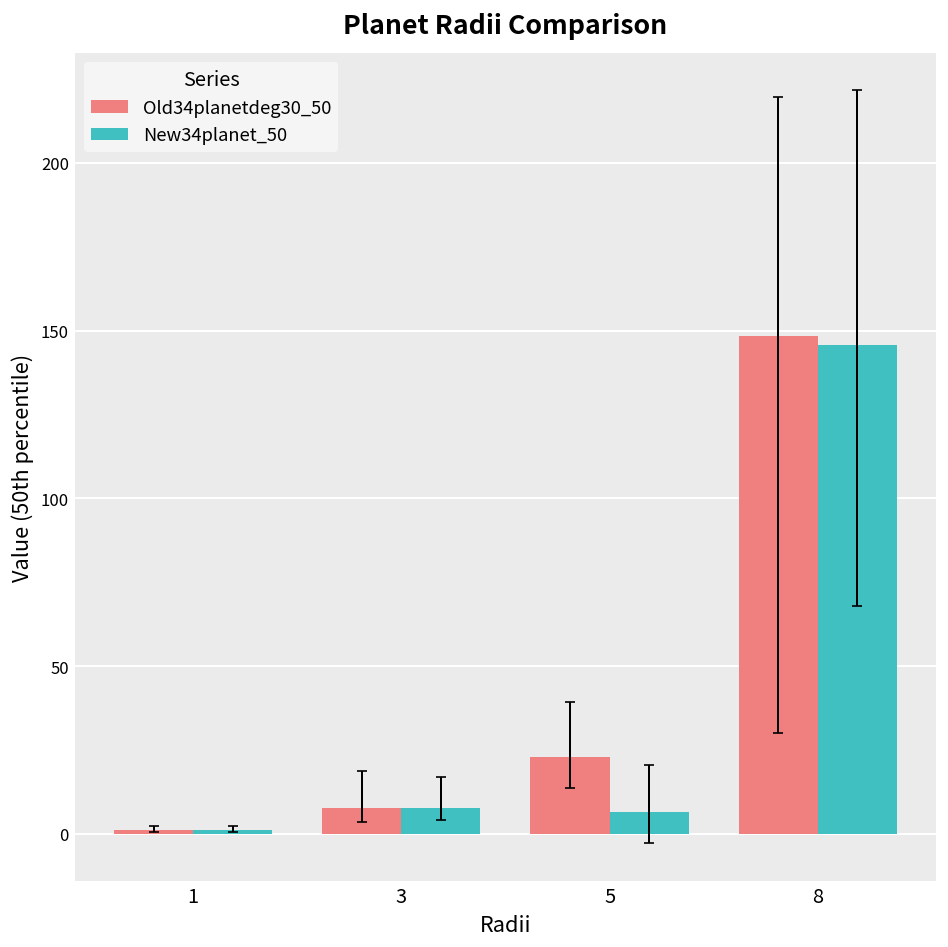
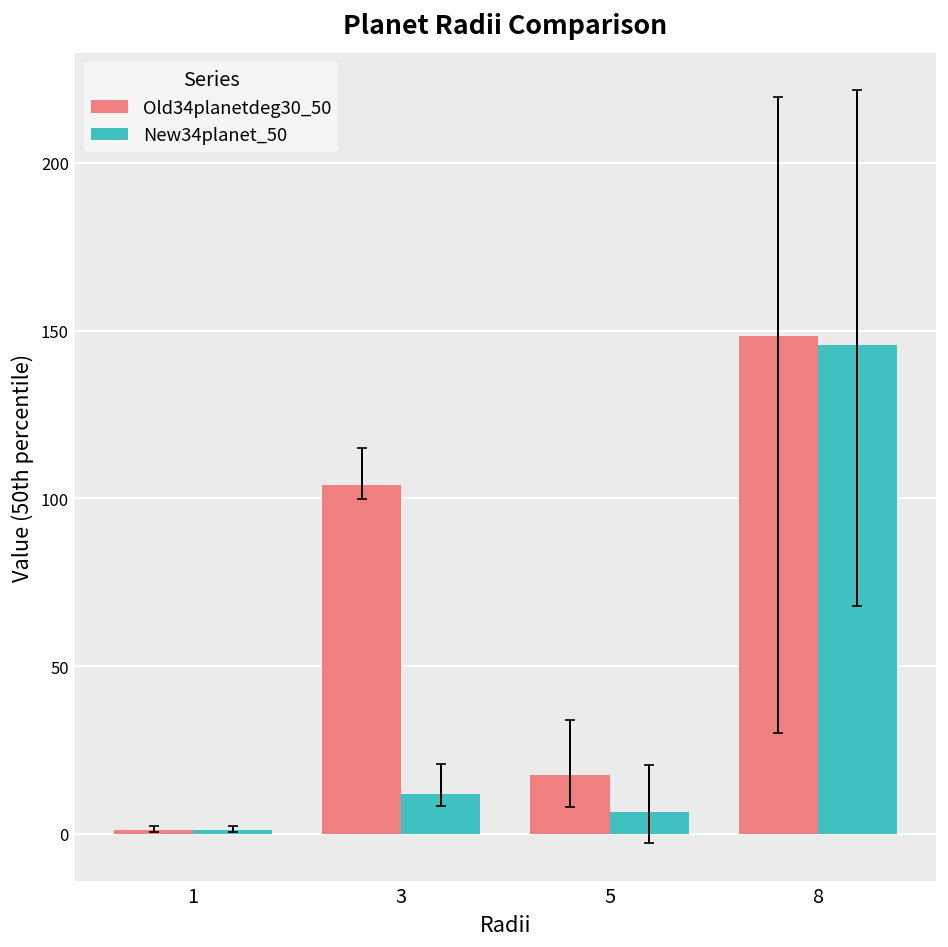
Old34planetdeg30_50, 3: 8 -> 104
New34planet_50, 3: 8 -> 12
Old34planetdeg30_50, 5: 23 -> 17
